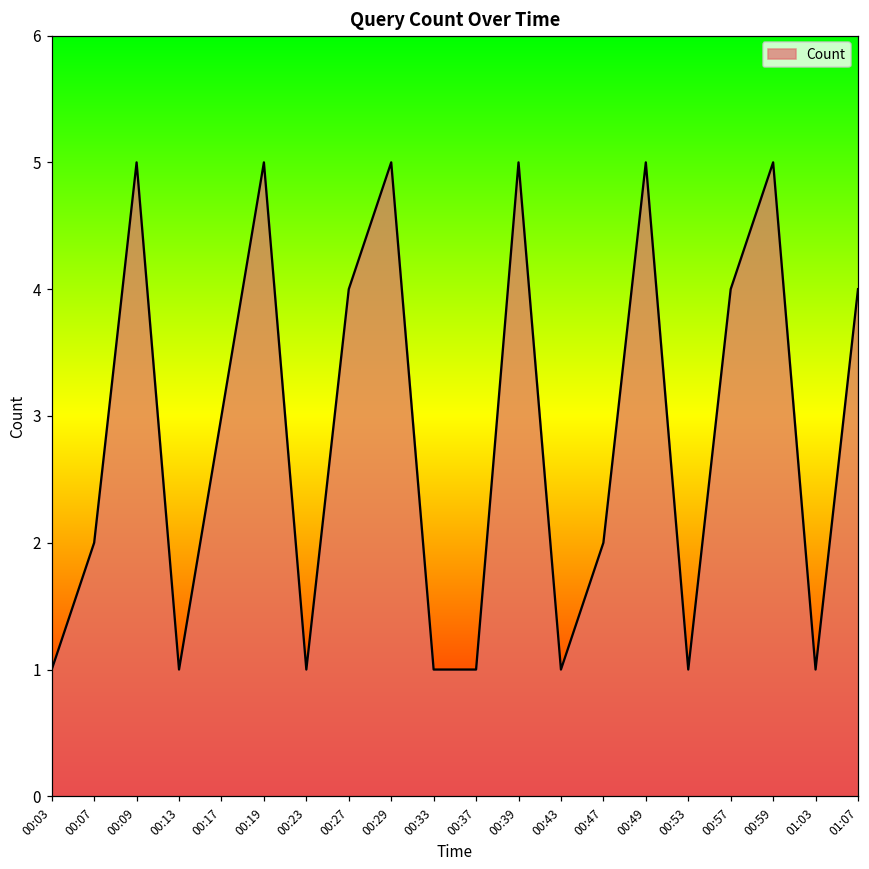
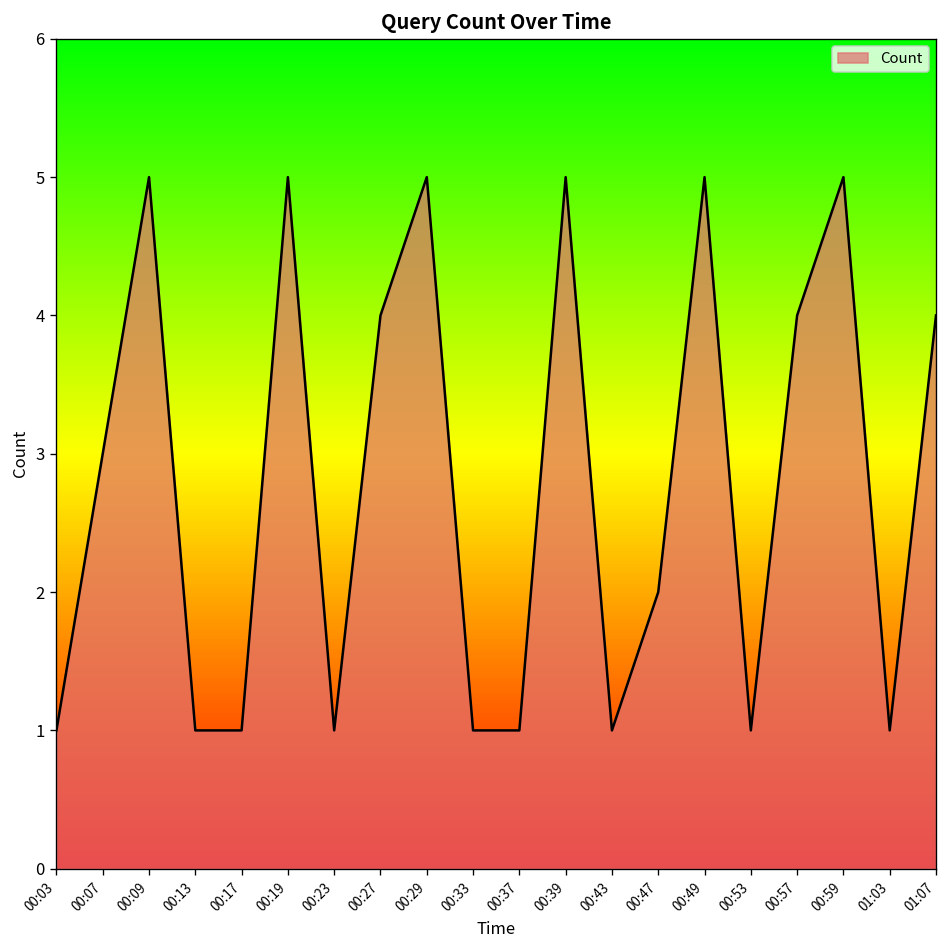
00:07: 2 -> 3
00:17: 3 -> 1
